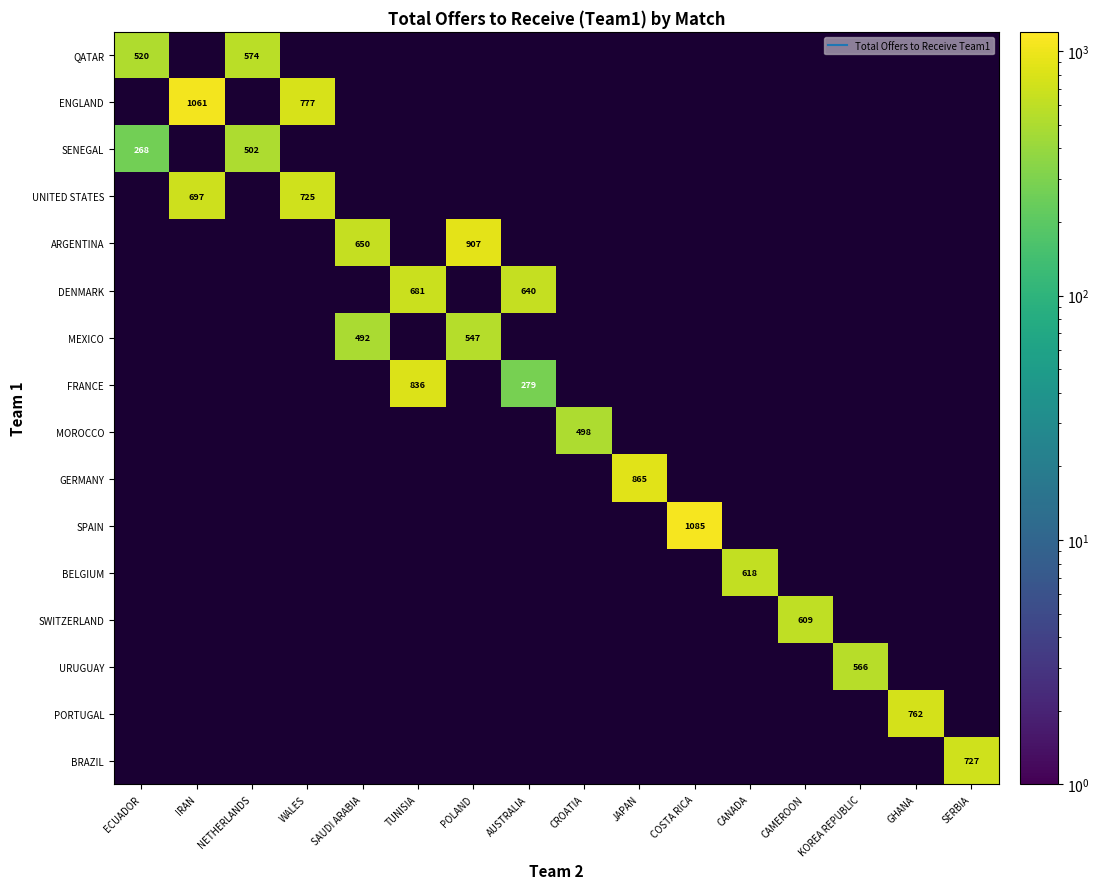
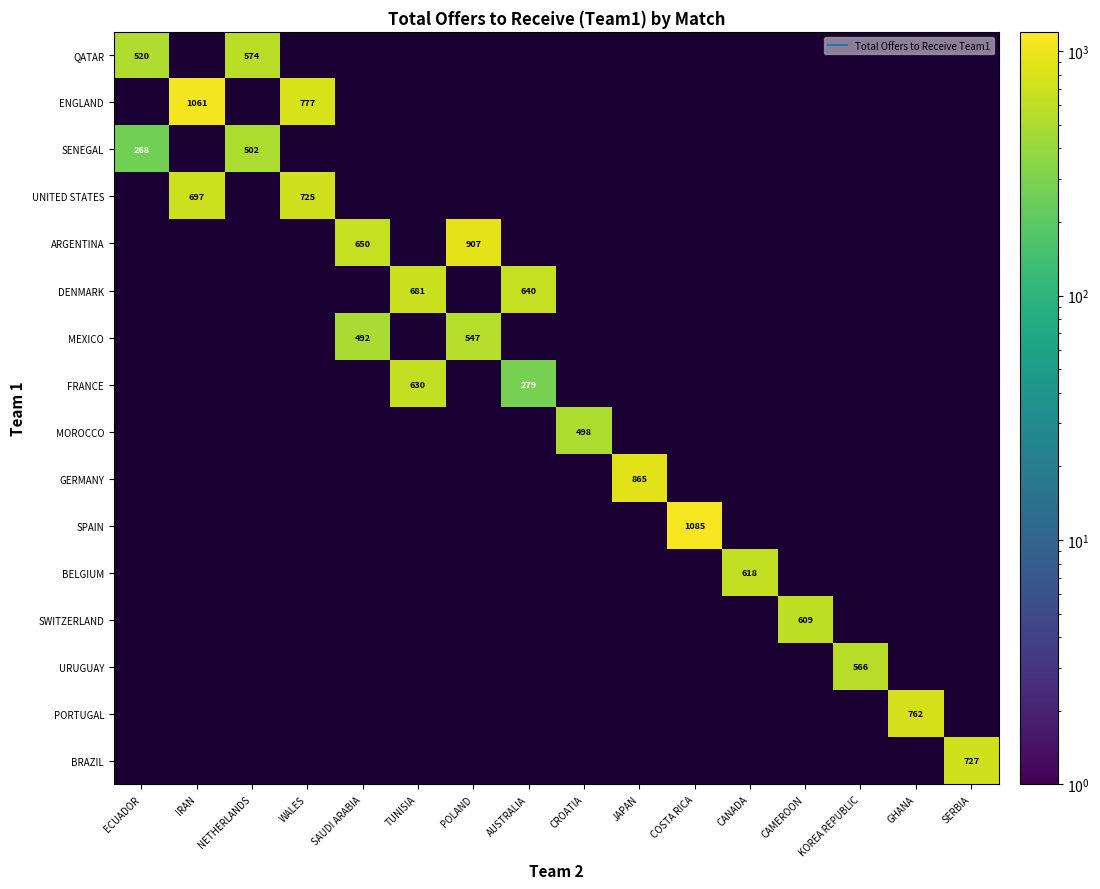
FRANCE, TUNISIA: 836 -> 630
